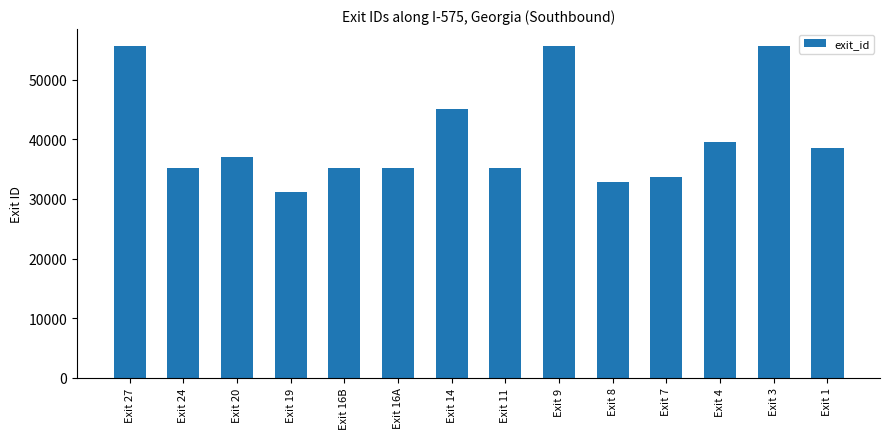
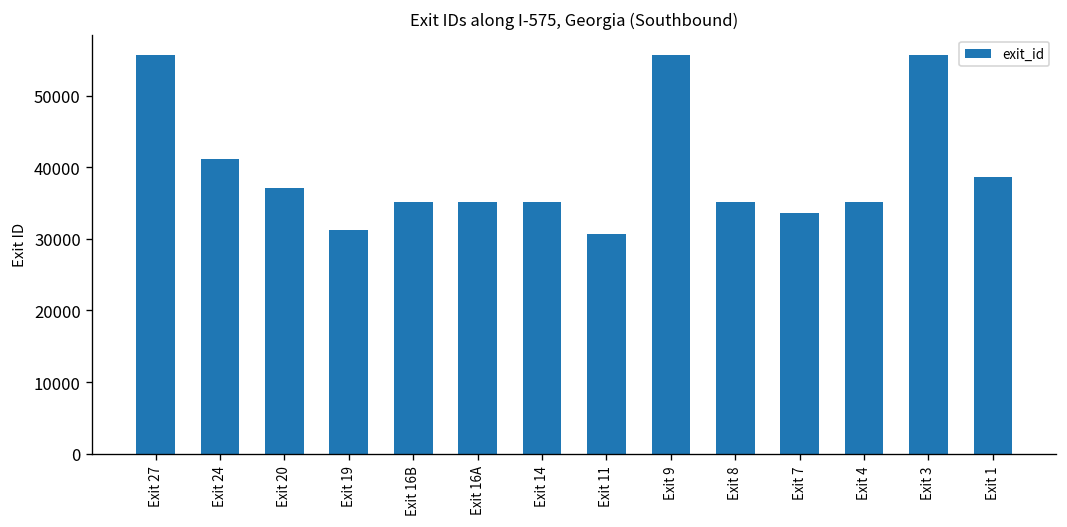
Exit 24: 35000 -> 41000
Exit 14: 45000 -> 35000
Exit 11: 35000 -> 31000
Exit 8: 33000 -> 35000
Exit 4: 40000 -> 35000
